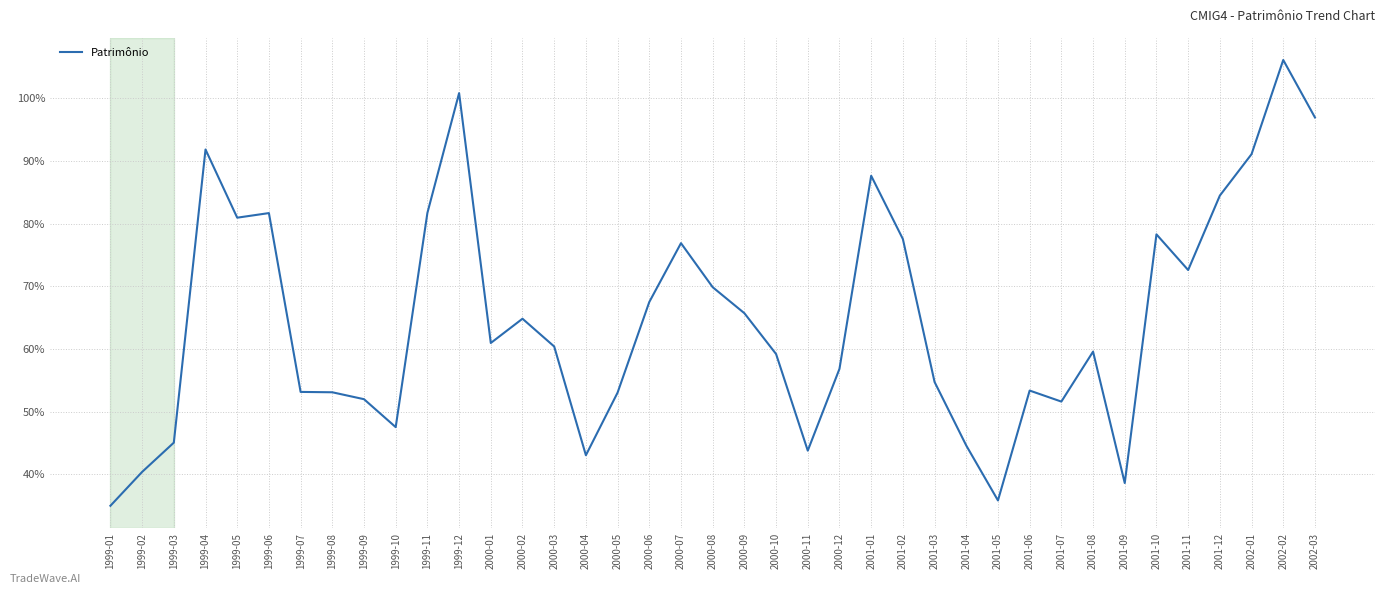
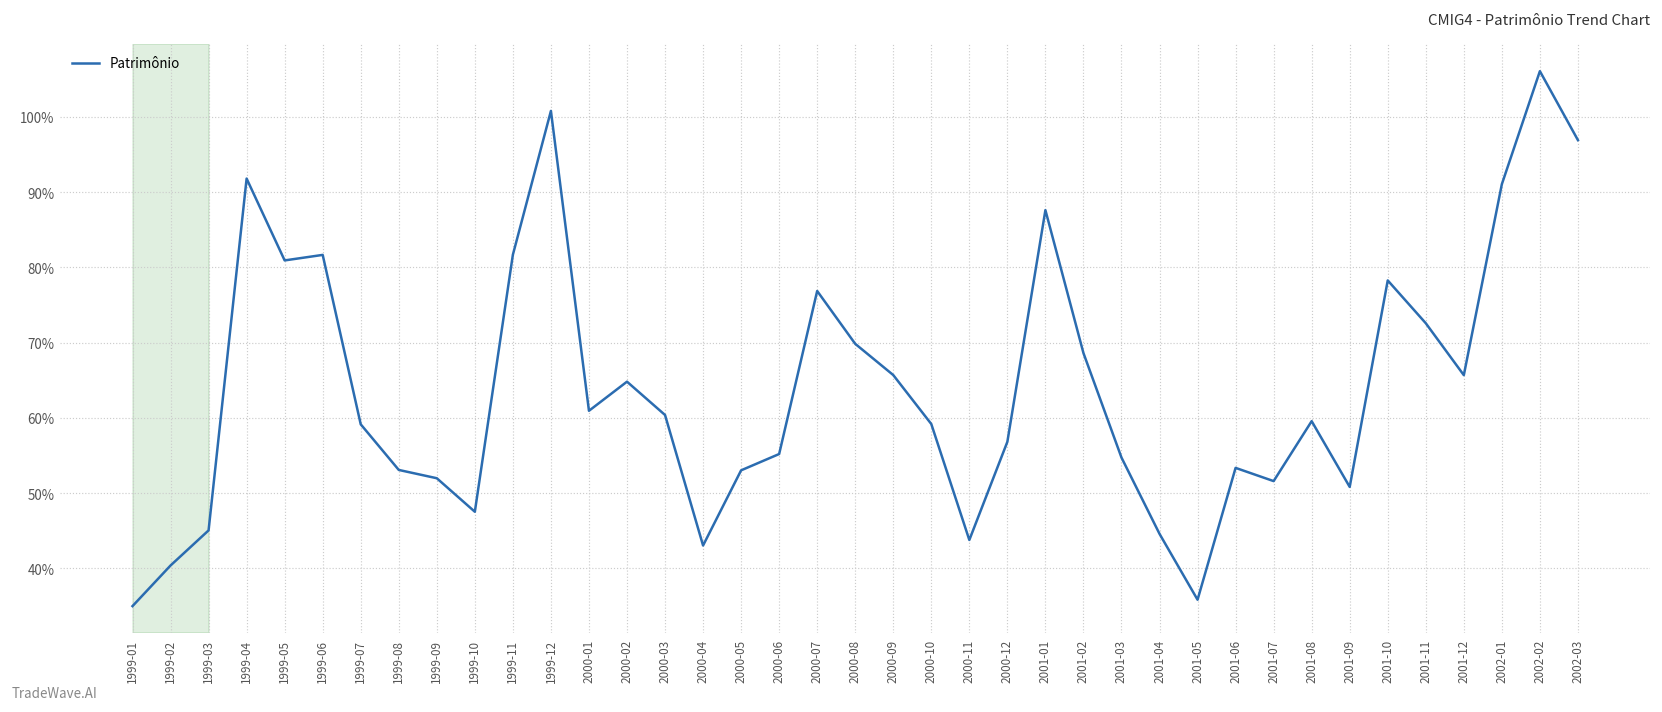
1999-07: 53% -> 59%
2000-06: 67% -> 55%
2001-02: 78% -> 69%
2001-09: 39% -> 51%
2001-12: 84% -> 66%
